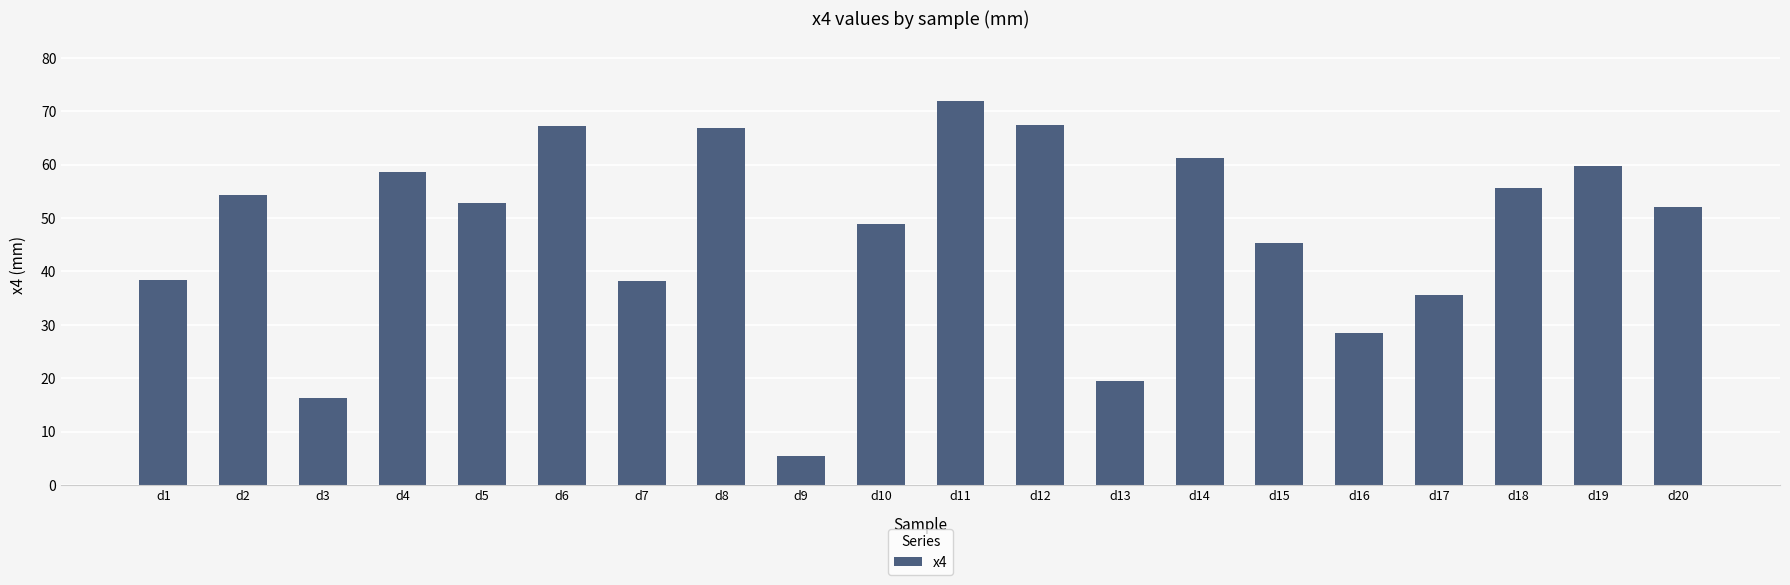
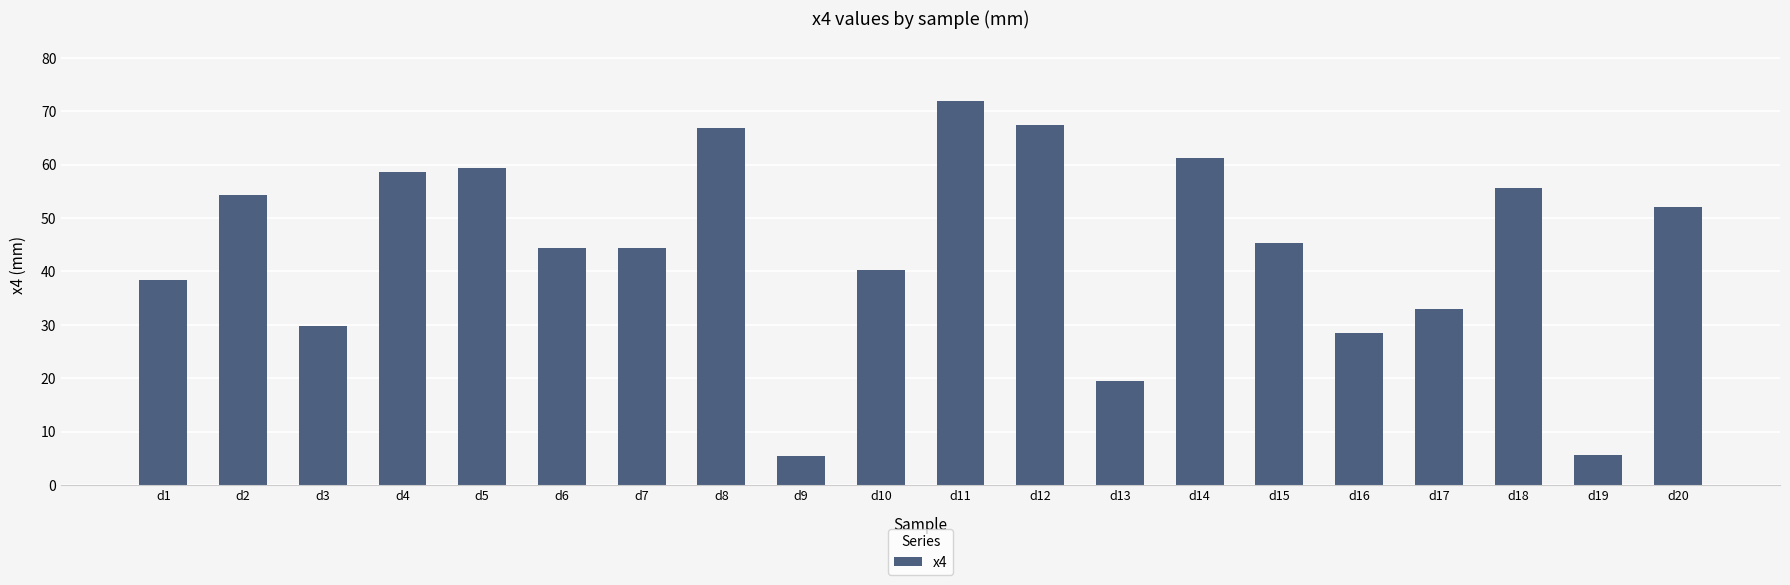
d3: 16 -> 30
d5: 53 -> 59
d6: 67 -> 44
d7: 38 -> 44
d10: 49 -> 40
d17: 36 -> 33
d19: 60 -> 6
